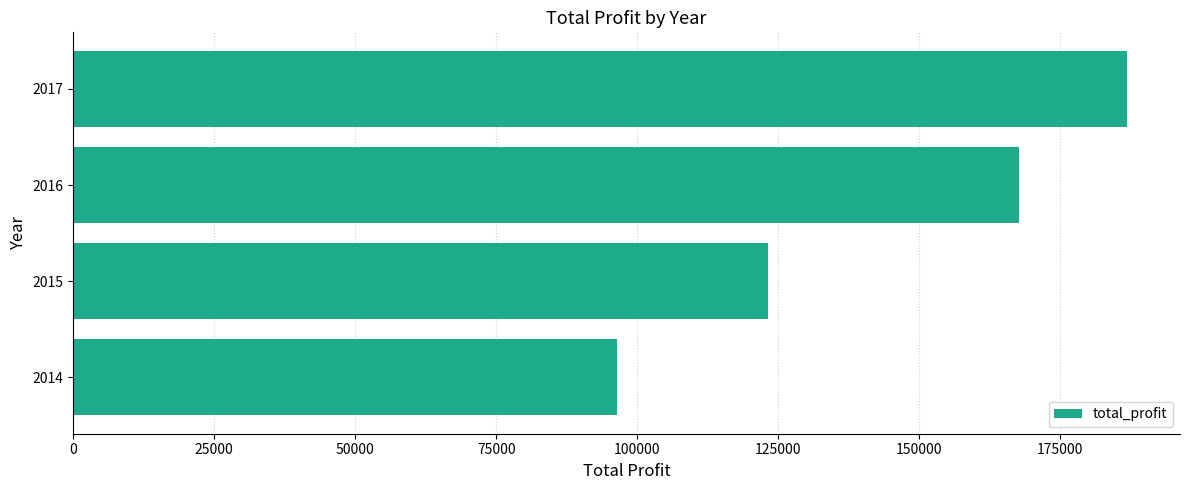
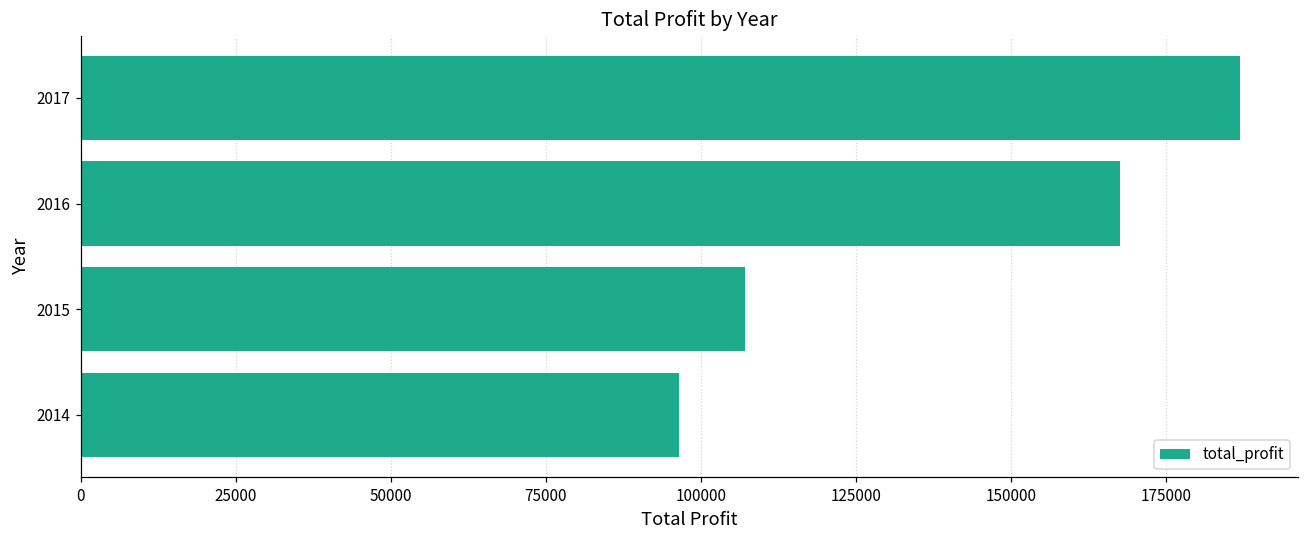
2015: 123000 -> 107000
